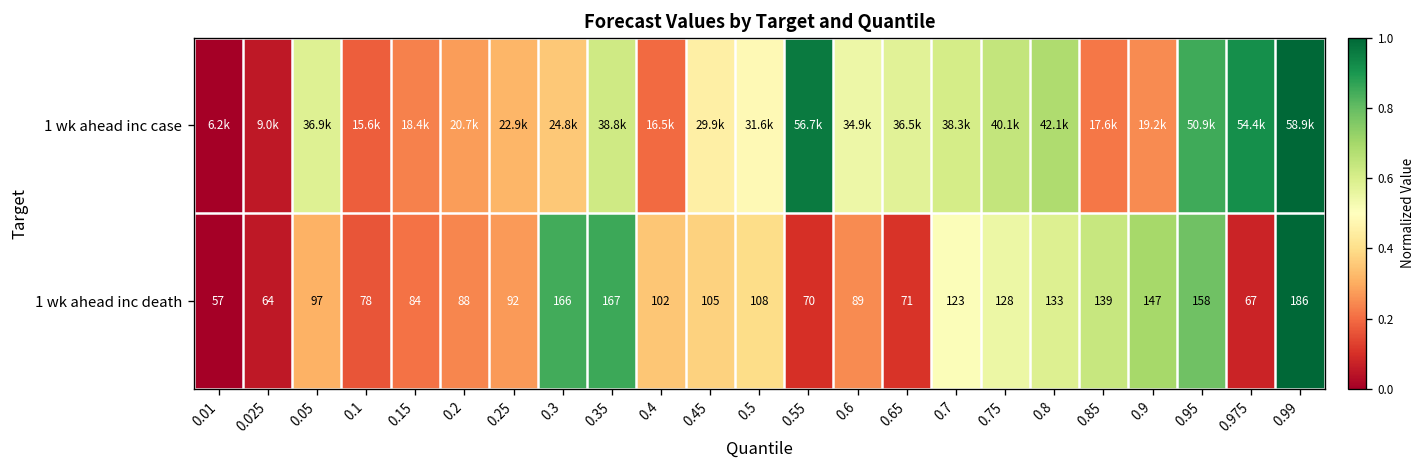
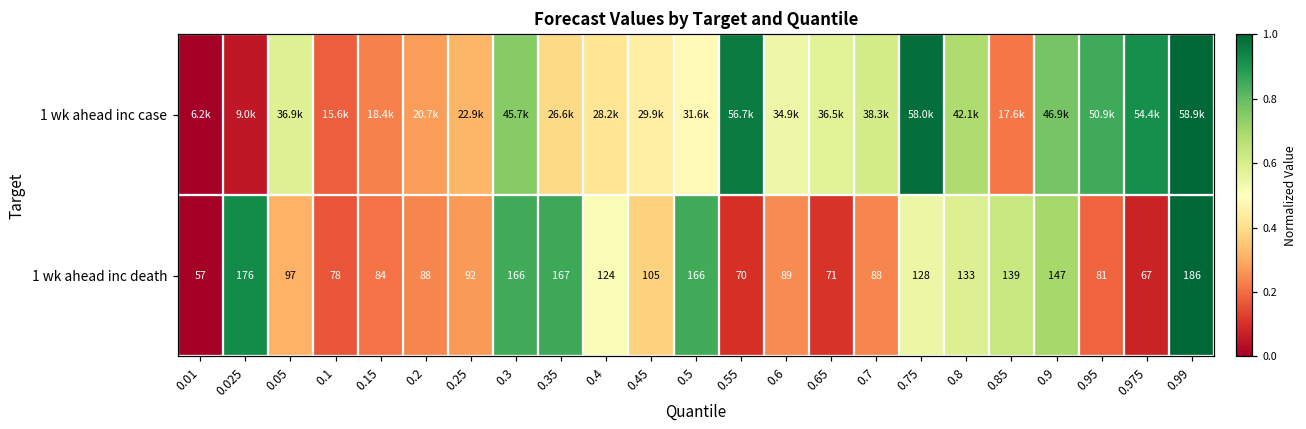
1 wk ahead inc case, 0.3: 24.8k -> 45.7k
1 wk ahead inc case, 0.35: 38.8k -> 26.6k
1 wk ahead inc case, 0.4: 16.5k -> 28.2k
1 wk ahead inc case, 0.75: 40.1k -> 58.0k
1 wk ahead inc case, 0.9: 19.2k -> 46.9k
1 wk ahead inc death, 0.025: 64 -> 176
1 wk ahead inc death, 0.4: 102 -> 124
1 wk ahead inc death, 0.5: 108 -> 166
1 wk ahead inc death, 0.7: 123 -> 88
1 wk ahead inc death, 0.95: 158 -> 81
